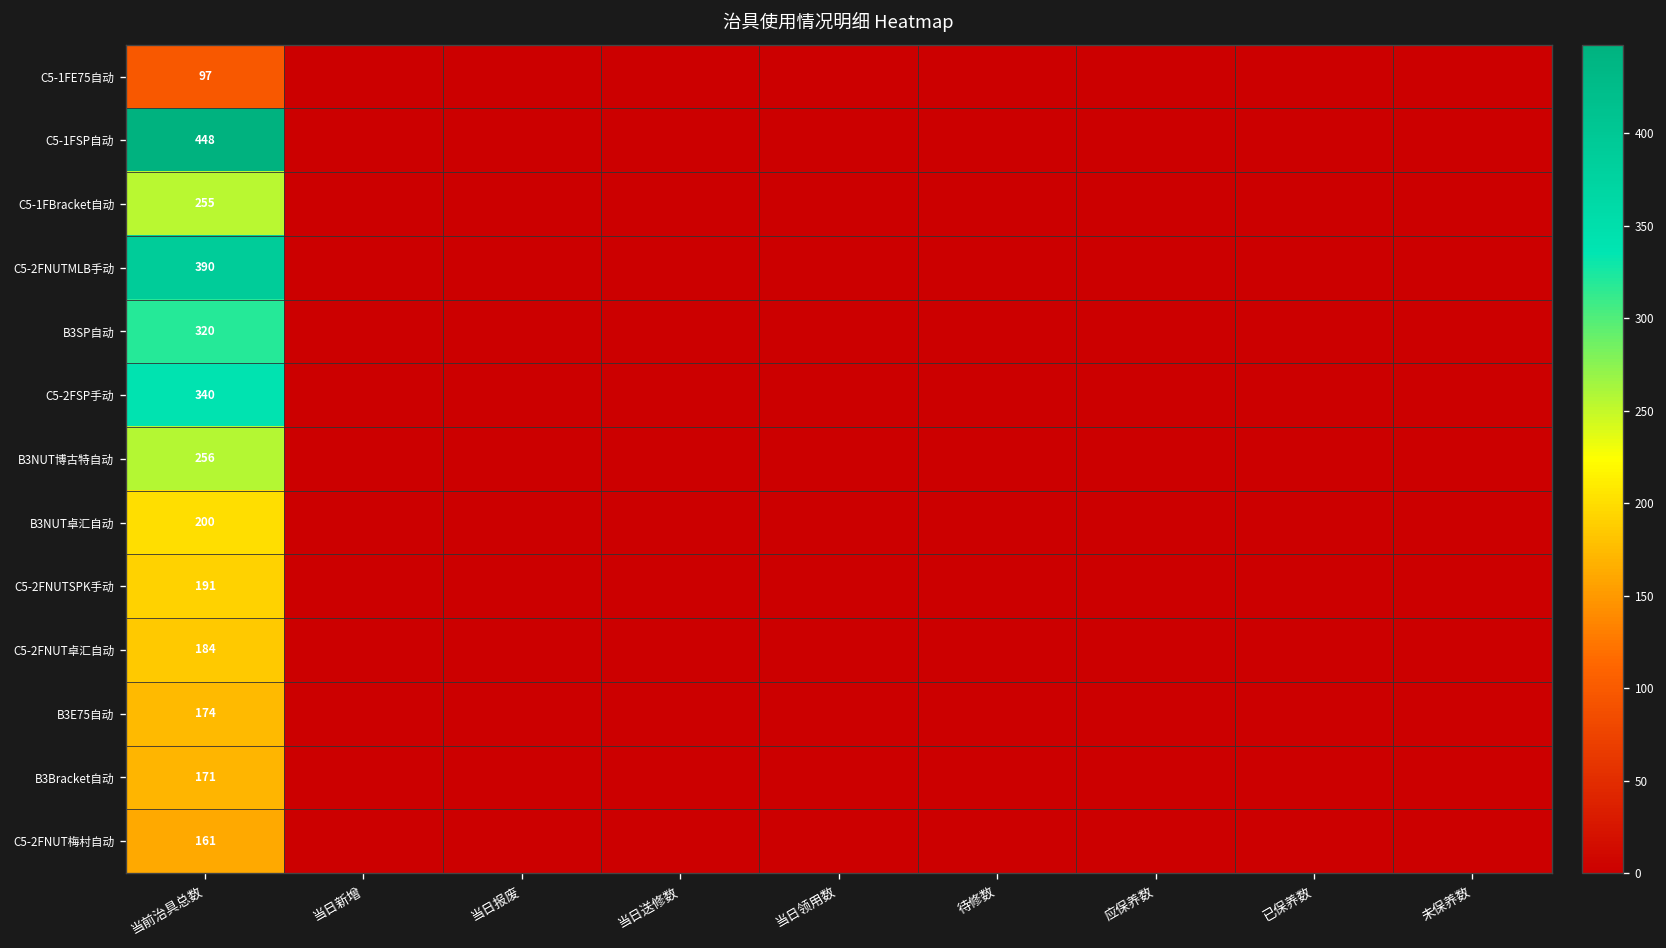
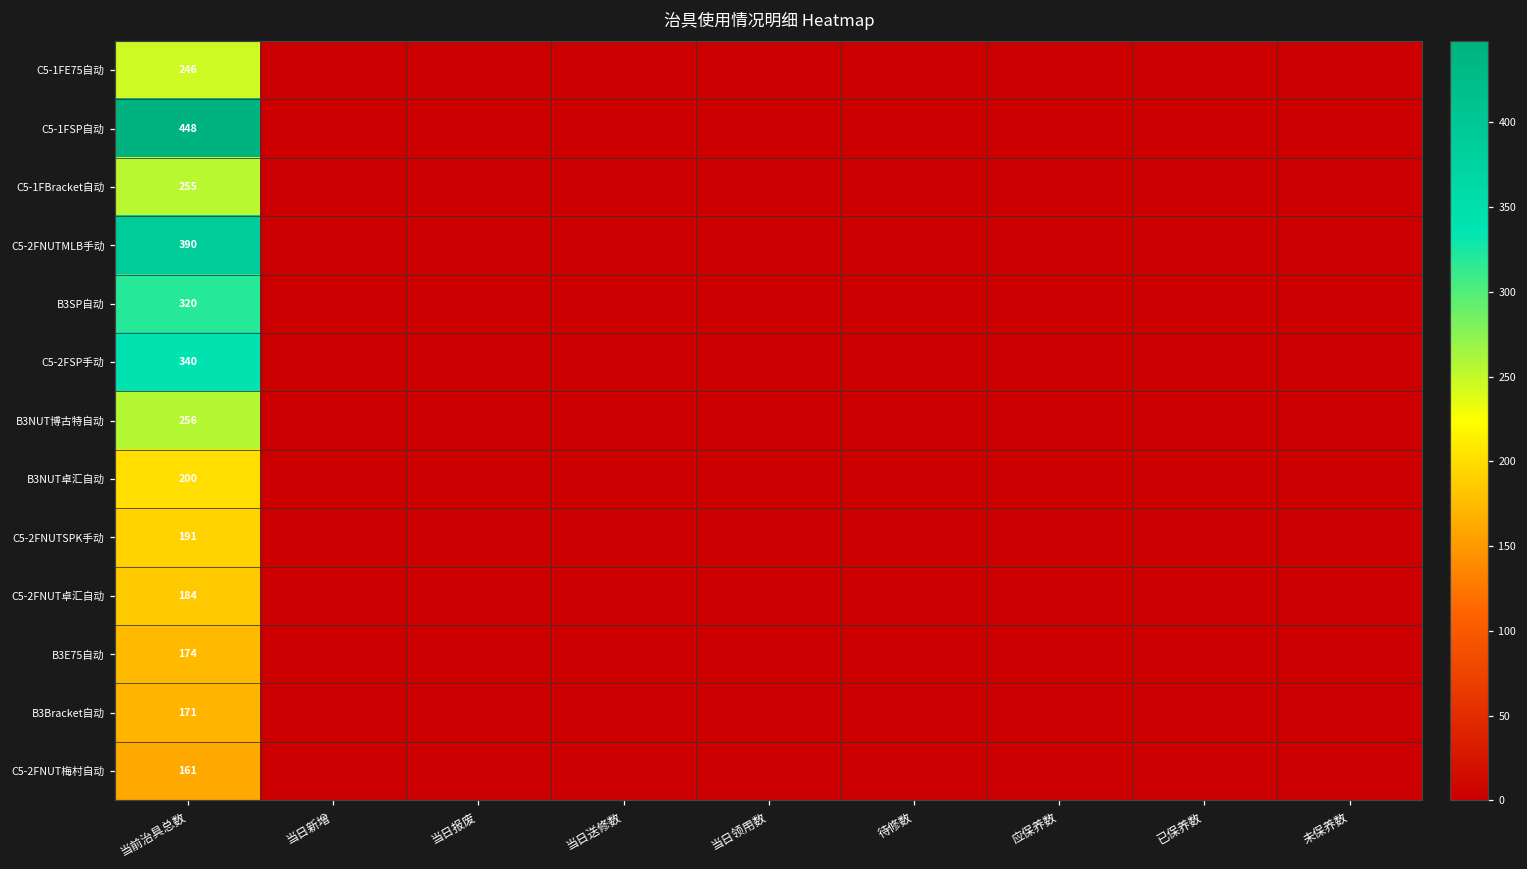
C5-1FE75自动, 当前治具总数: 97 -> 246
